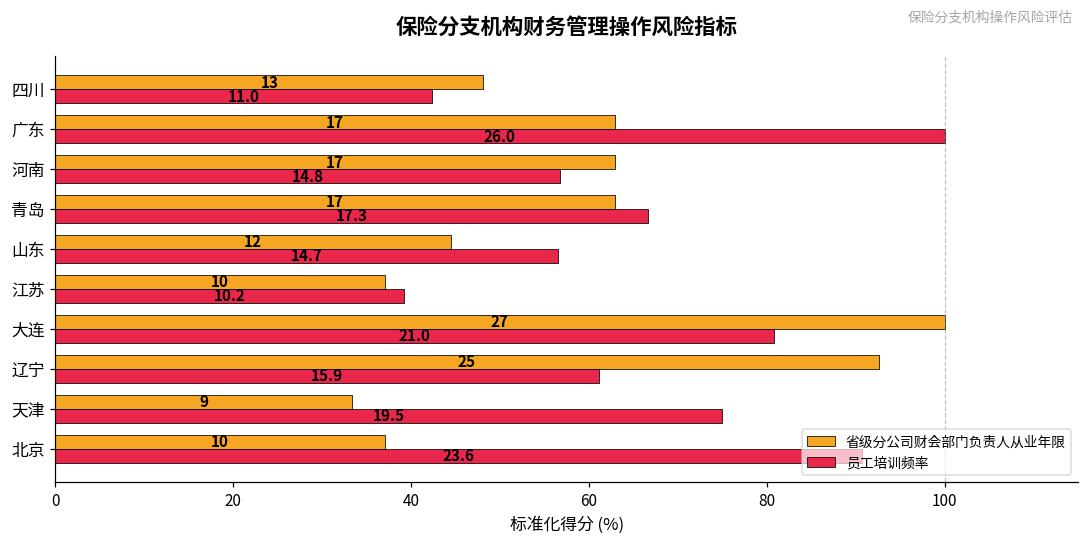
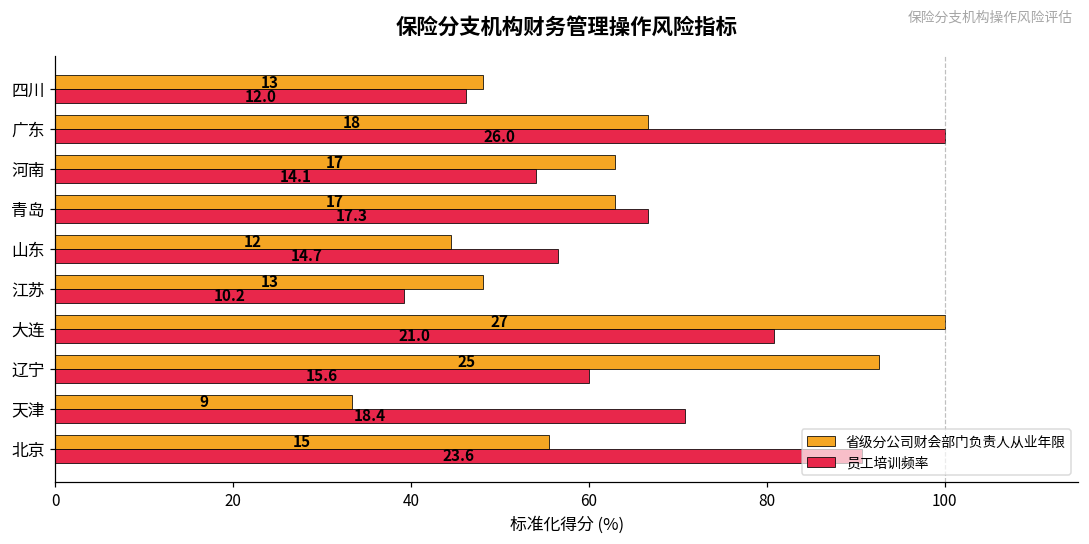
员工培训频率, 四川: 11.0 -> 12.0
省级分公司财会部门负责人从业年限, 广东: 17 -> 18
员工培训频率, 河南: 14.8 -> 14.1
省级分公司财会部门负责人从业年限, 江苏: 10 -> 13
员工培训频率, 辽宁: 15.9 -> 15.6
员工培训频率, 天津: 19.5 -> 18.4
省级分公司财会部门负责人从业年限, 北京: 10 -> 15
